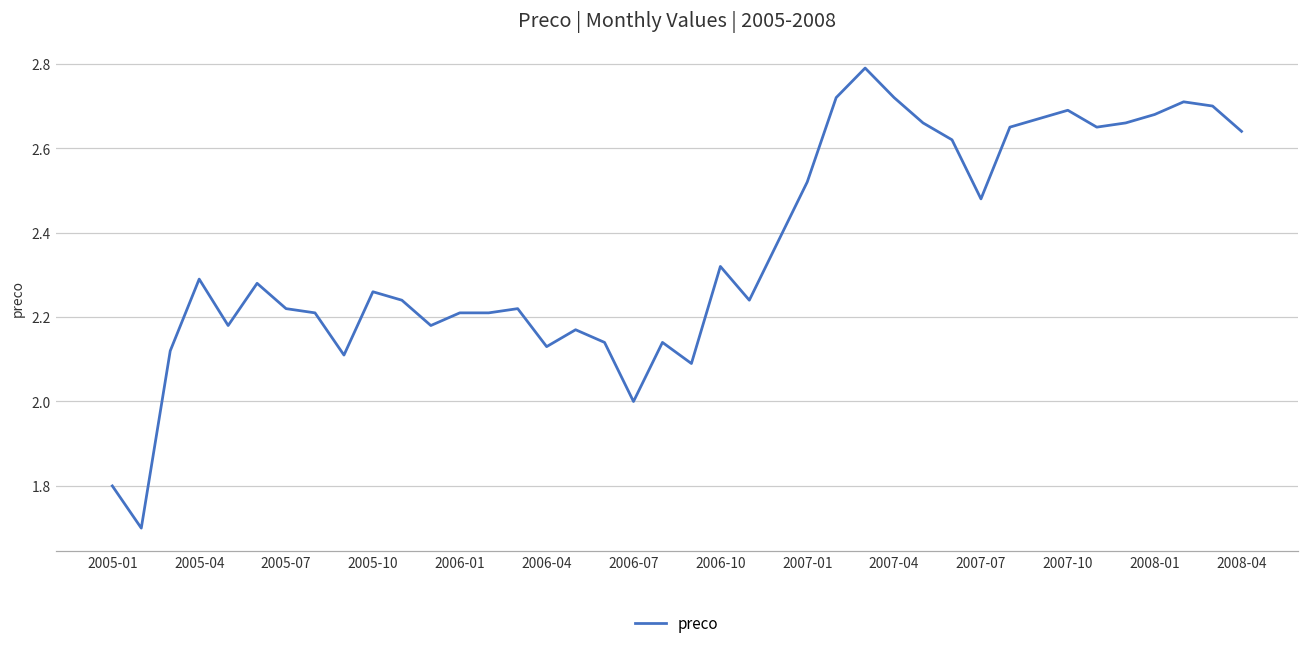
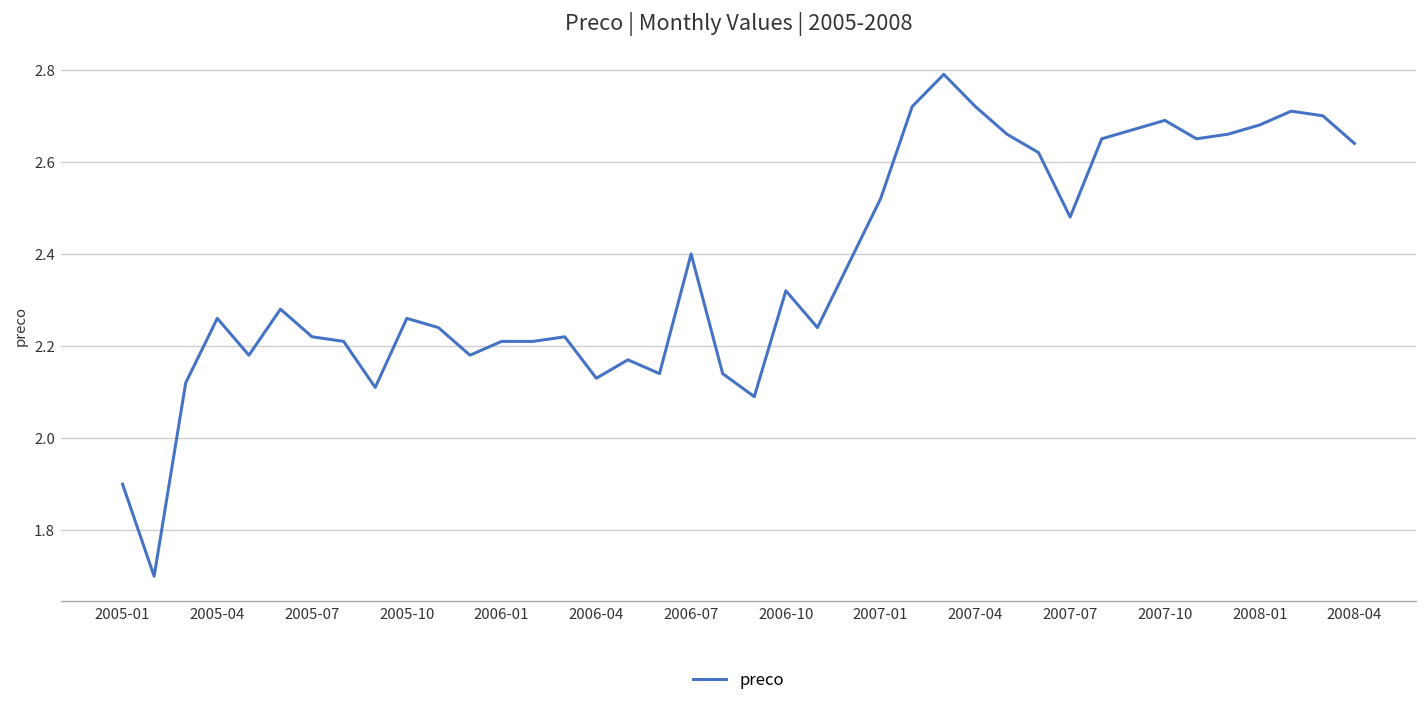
2005-01: 1.8 -> 1.9
2005-04: 2.29 -> 2.26
2006-07: 2.0 -> 2.4
